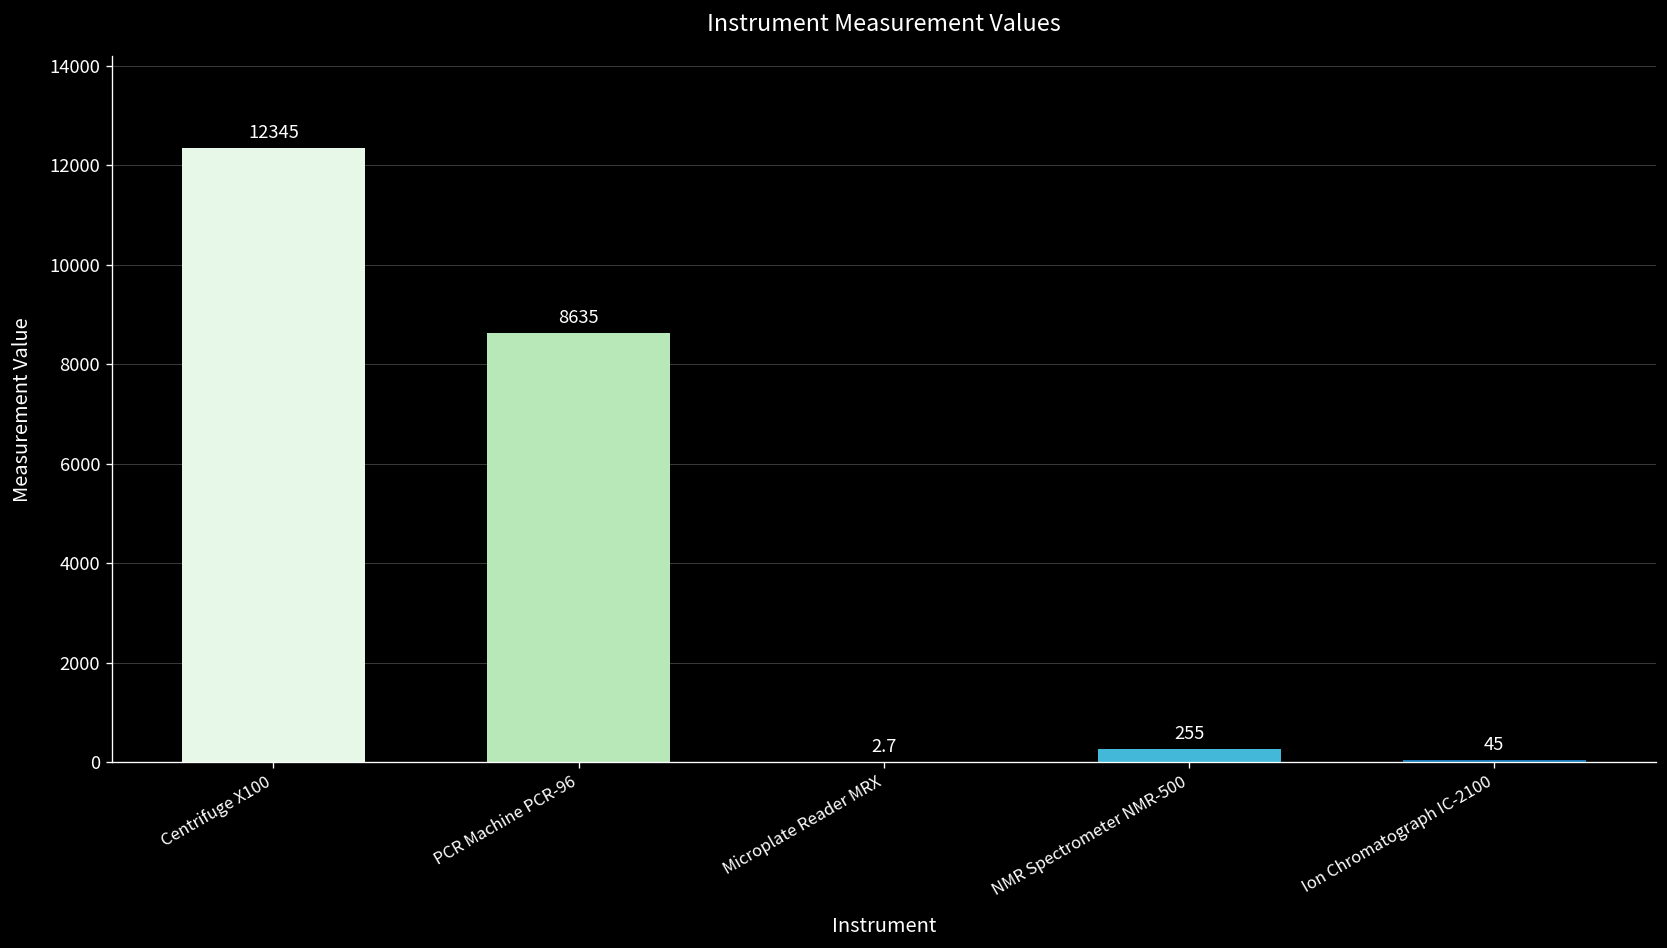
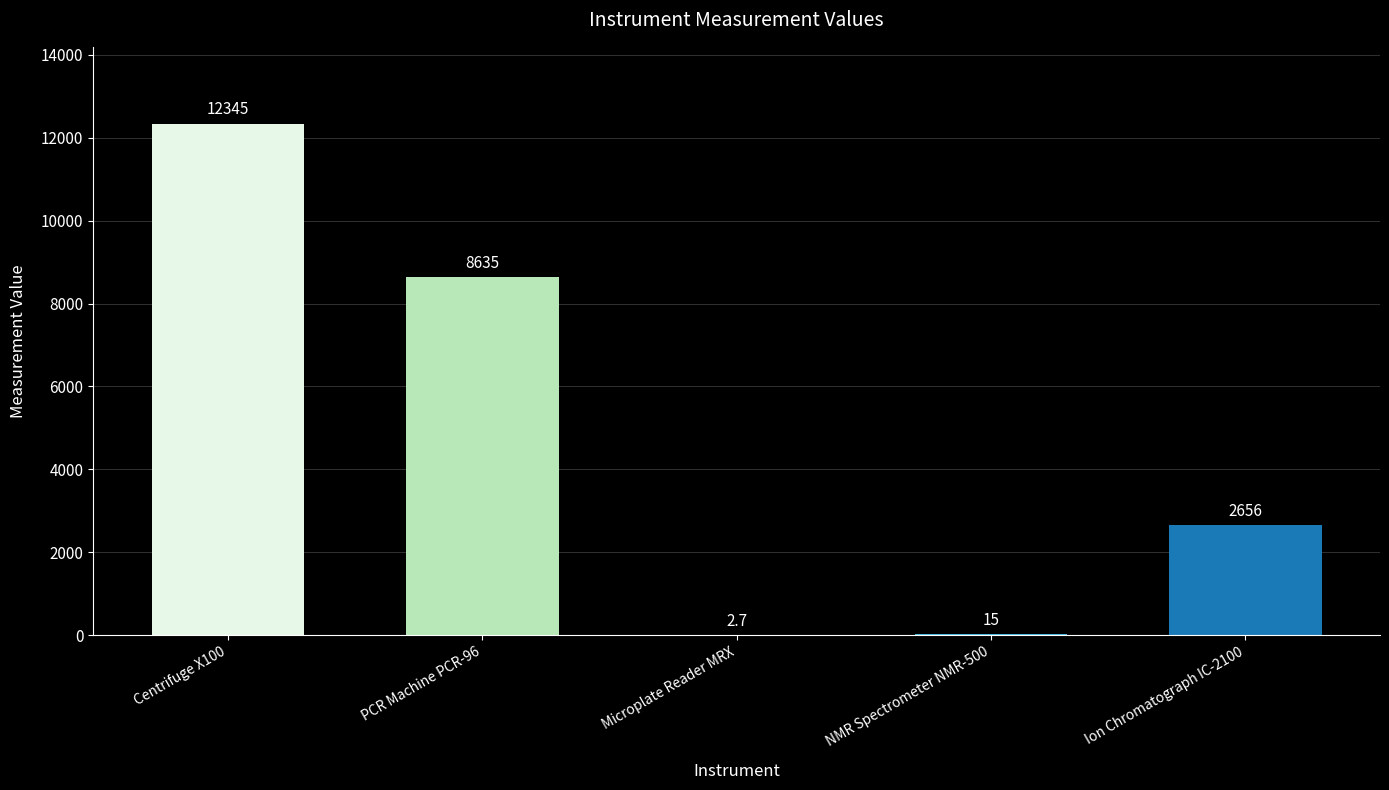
NMR Spectrometer NMR-500: 255 -> 15
Ion Chromatograph IC-2100: 45 -> 2656
